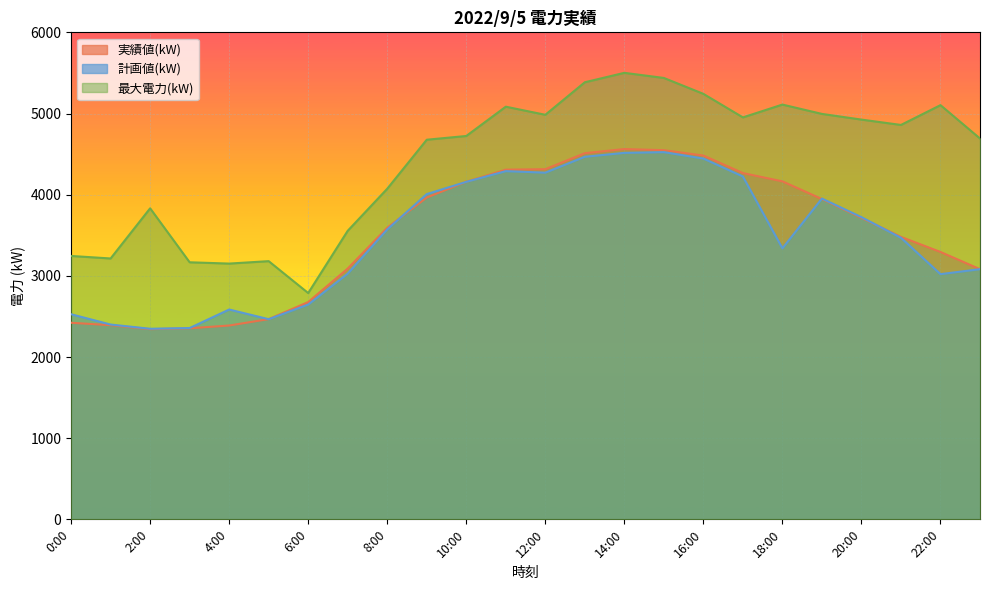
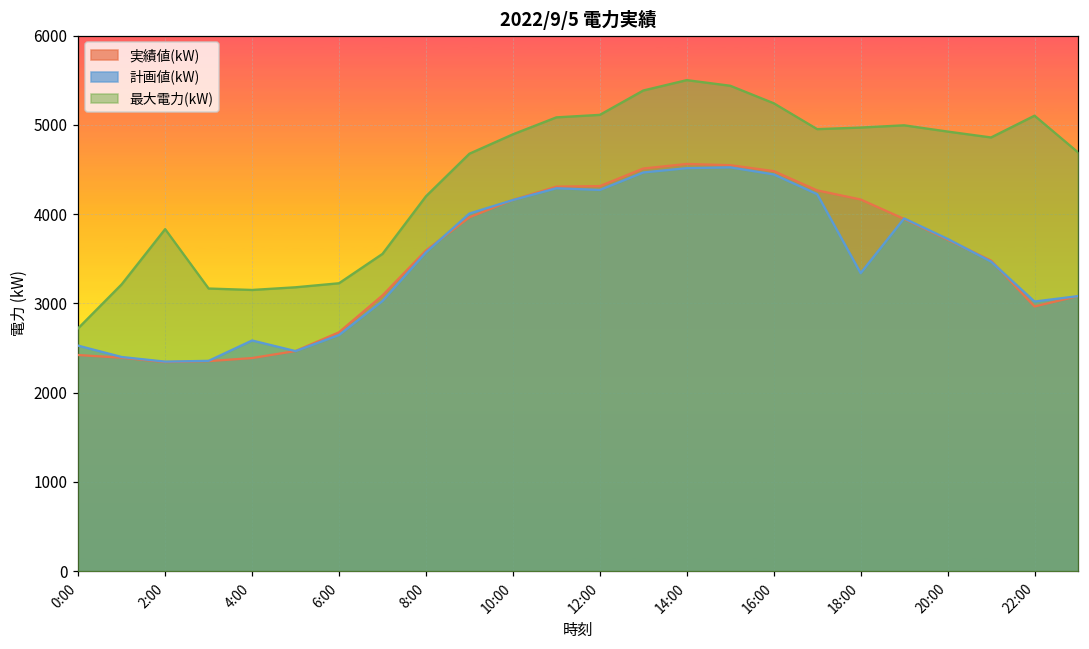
最大電力(kW), 0:00: 3200 -> 2700
最大電力(kW), 6:00: 2800 -> 3200
最大電力(kW), 8:00: 4100 -> 4200
最大電力(kW), 10:00: 4700 -> 4900
最大電力(kW), 12:00: 5000 -> 5100
最大電力(kW), 18:00: 5100 -> 5000
実績値(kW), 22:00: 3300 -> 3000
